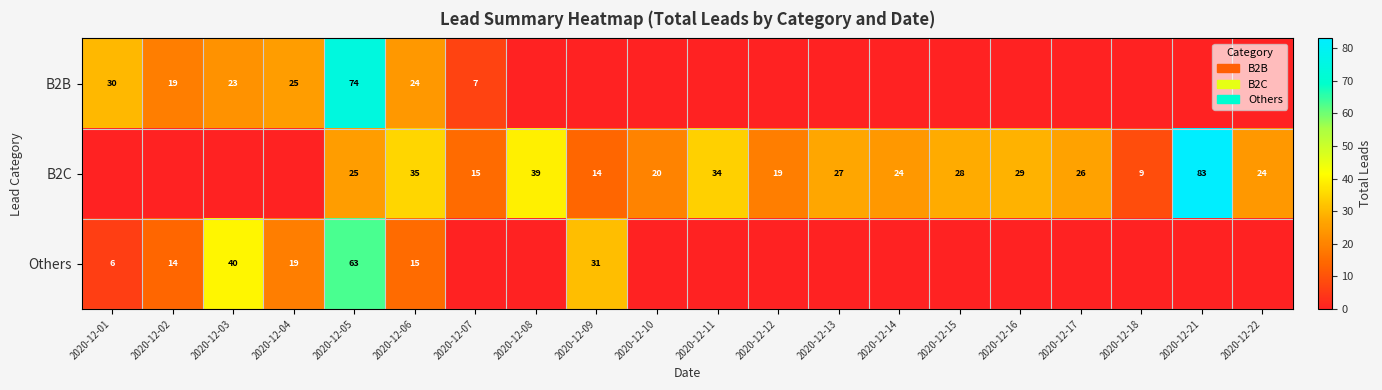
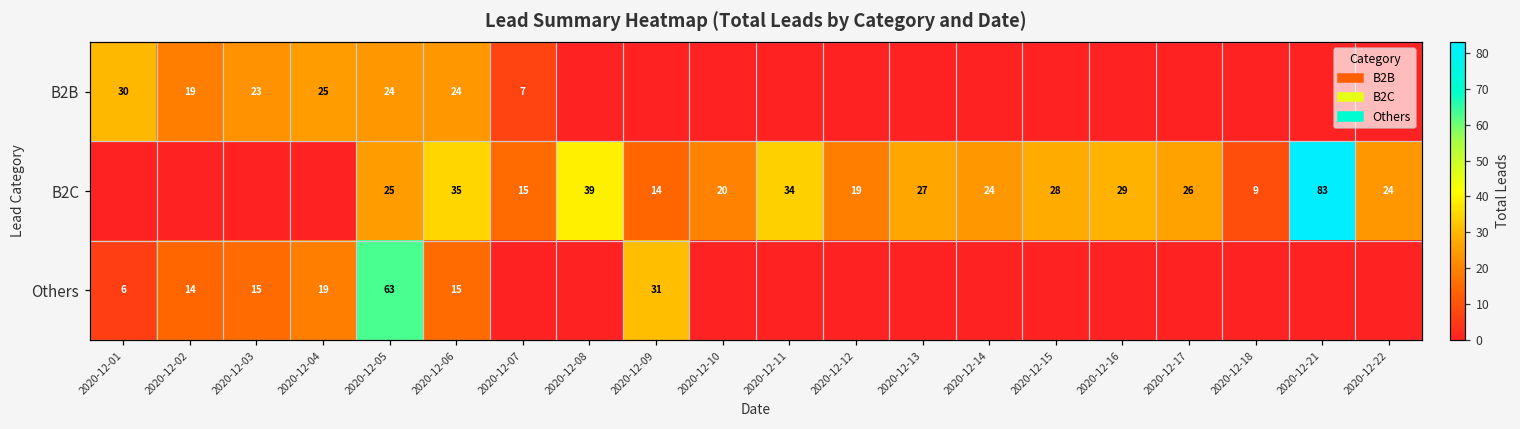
B2B, 2020-12-05: 74 -> 24
Others, 2020-12-03: 40 -> 15
